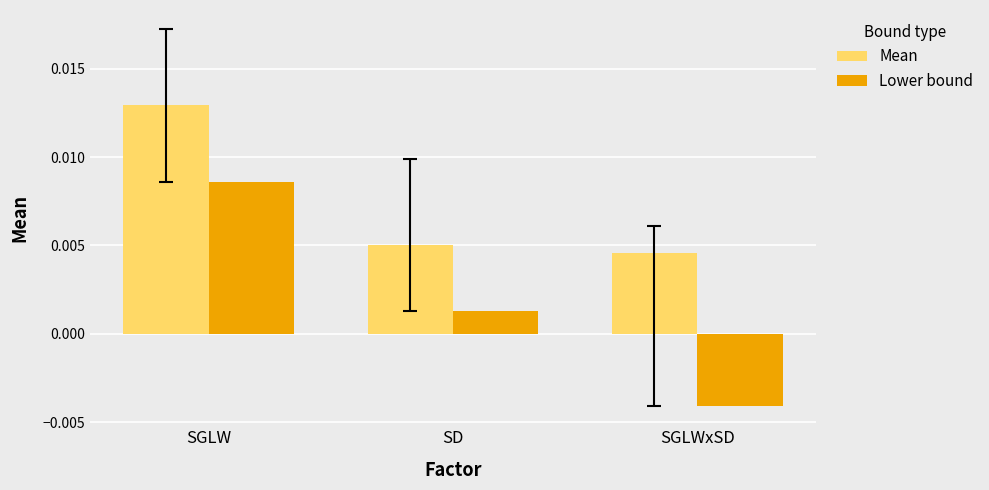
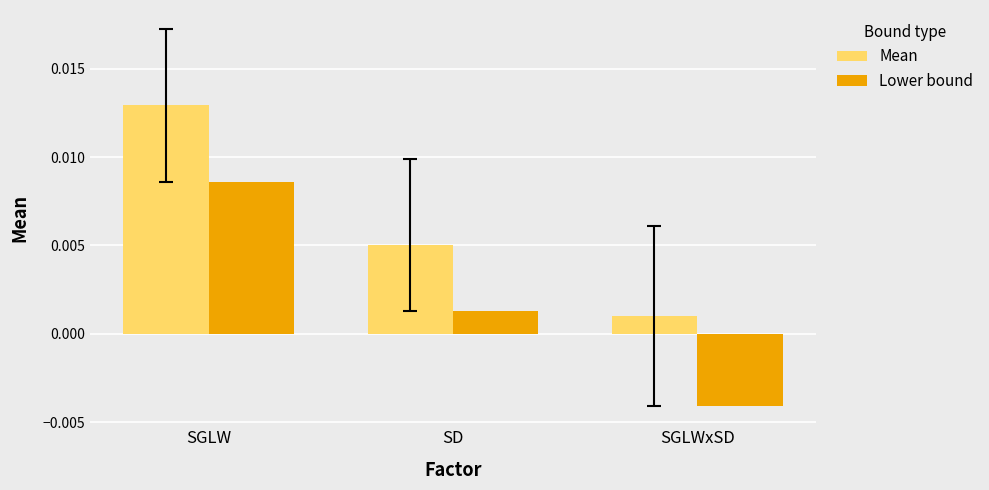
Mean, SGLWxSD: 0.0046 -> 0.0010
